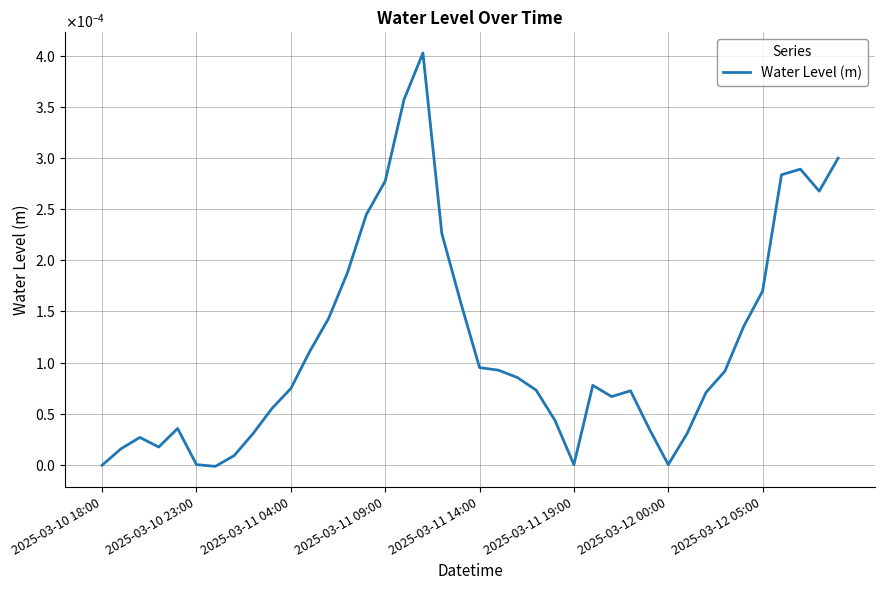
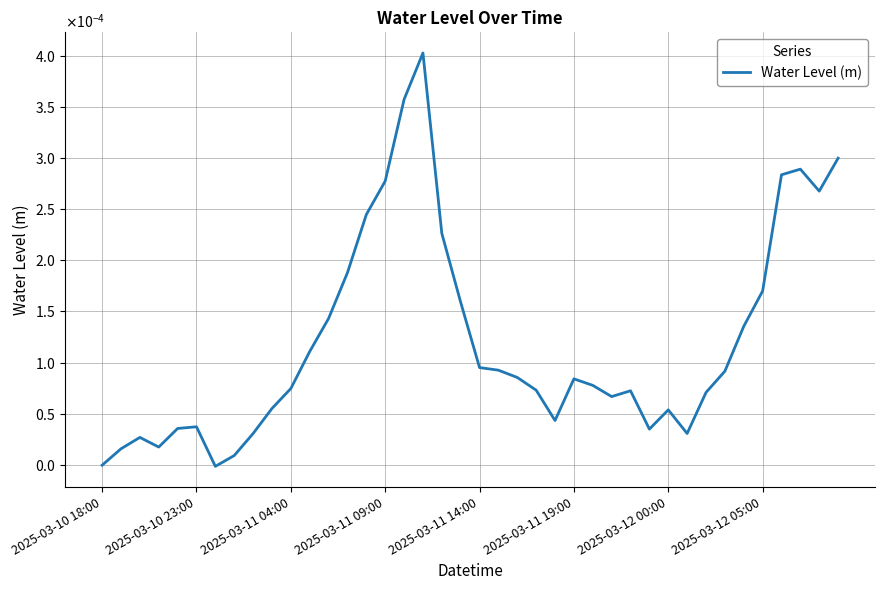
2025-03-10 23:00: 0.00000 -> 0.00004
2025-03-11 19:00: 0.0000 -> 0.0001
2025-03-12 00:00: 0.0000 -> 0.0001
